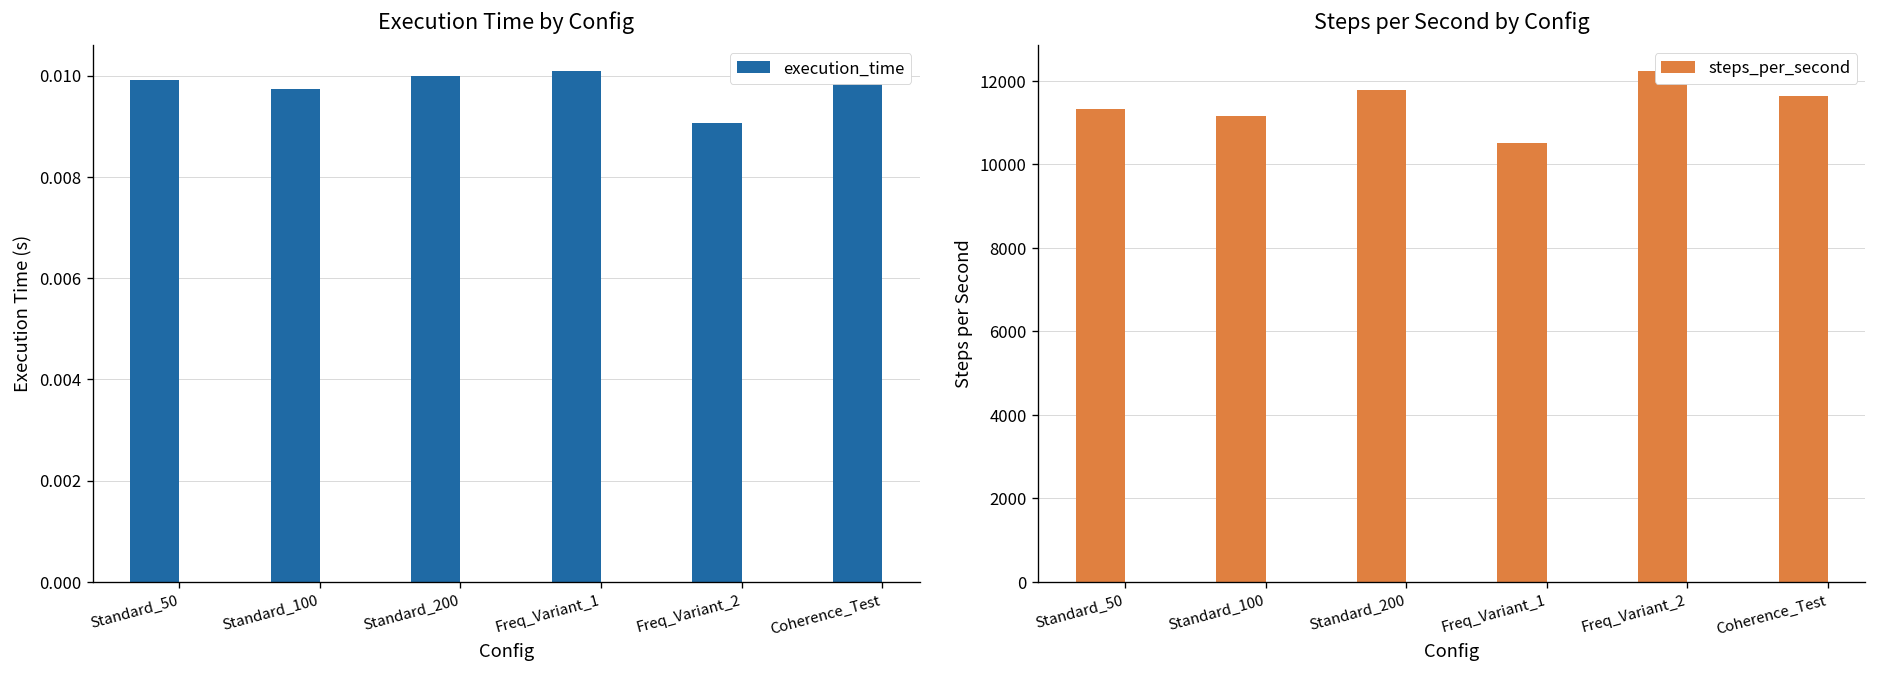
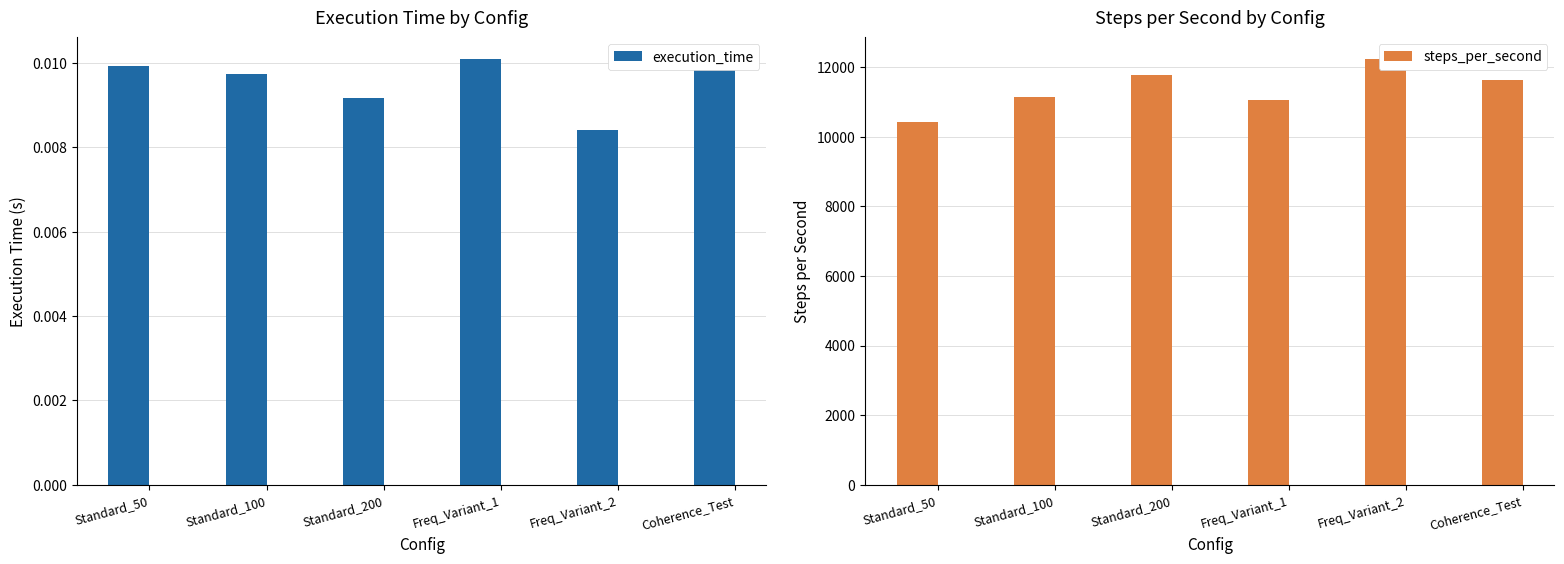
Execution Time by Config, Standard_200: 0.0100 -> 0.0092
Execution Time by Config, Freq_Variant_2: 0.0091 -> 0.0084
Steps per Second by Config, Standard_50: 11300 -> 10400
Steps per Second by Config, Freq_Variant_1: 10500 -> 11100
